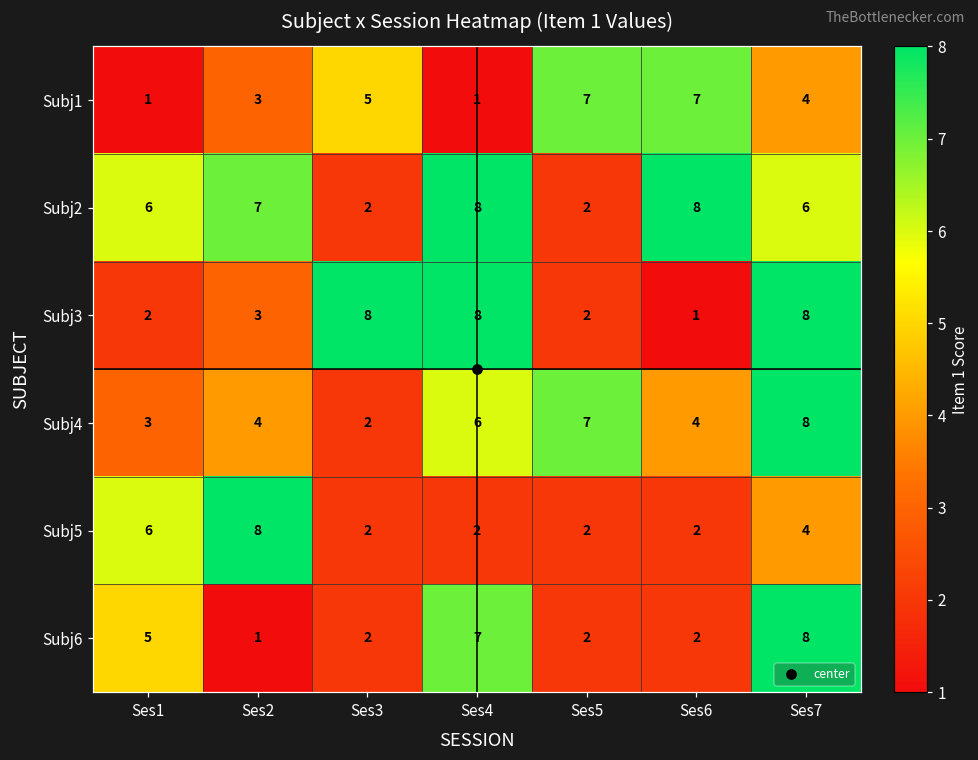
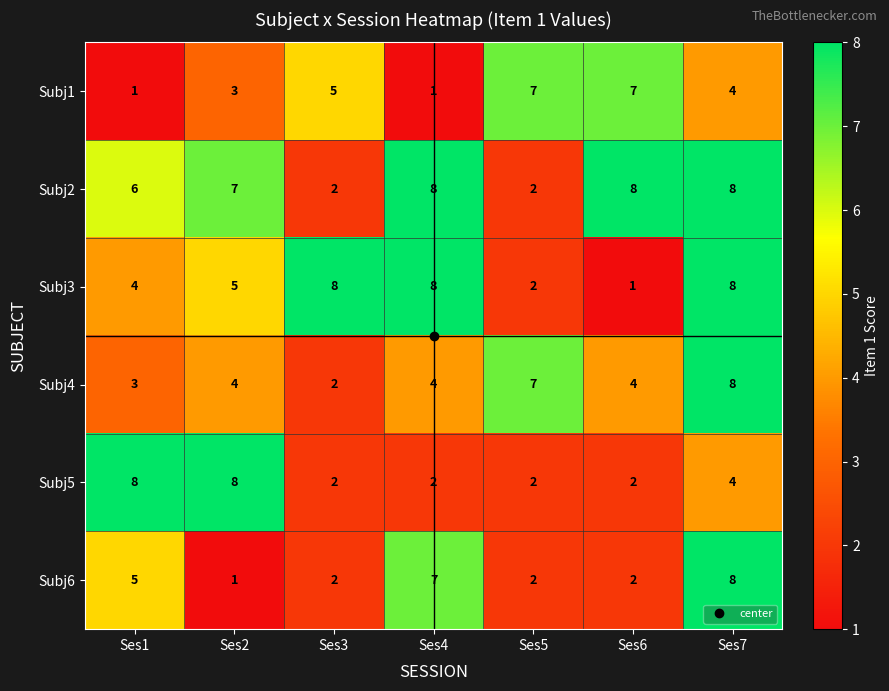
Subj2, Ses7: 6 -> 8
Subj3, Ses1: 2 -> 4
Subj3, Ses2: 3 -> 5
Subj4, Ses4: 6 -> 4
Subj5, Ses1: 6 -> 8
